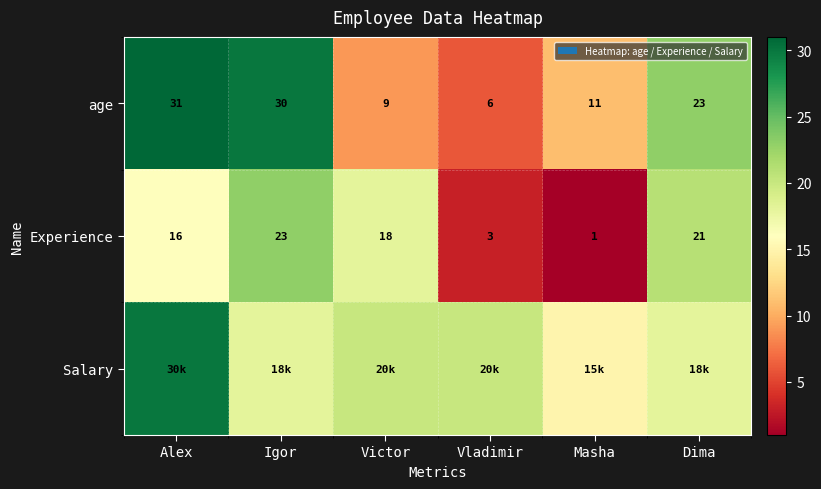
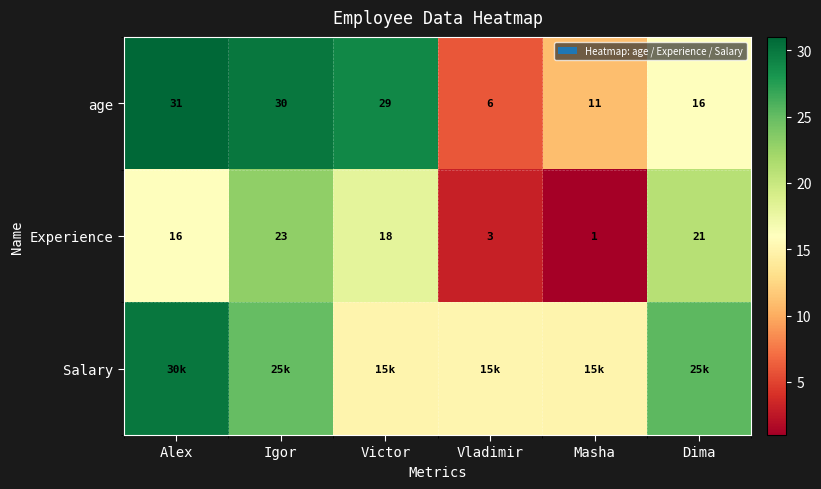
age, Victor: 9 -> 29
age, Dima: 23 -> 16
Salary, Igor: 18k -> 25k
Salary, Victor: 20k -> 15k
Salary, Vladimir: 20k -> 15k
Salary, Dima: 18k -> 25k
